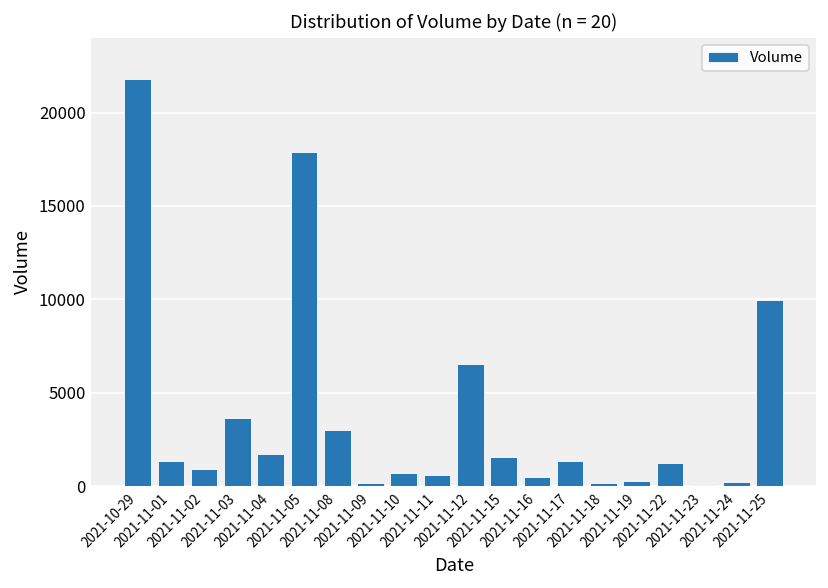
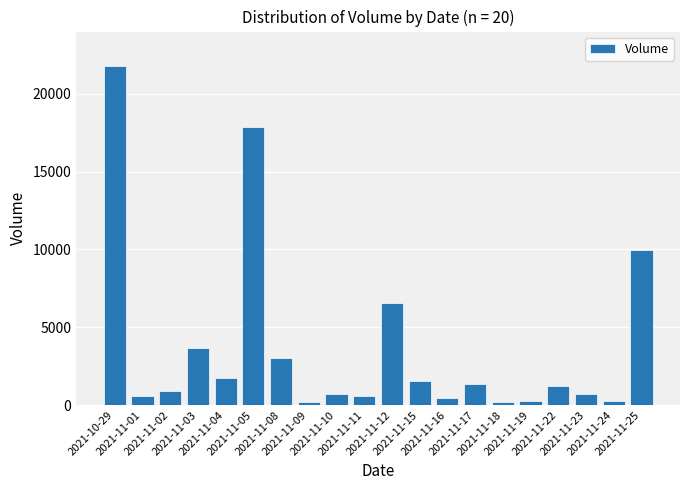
2021-11-01: 1300 -> 600
2021-11-23: 0 -> 700
